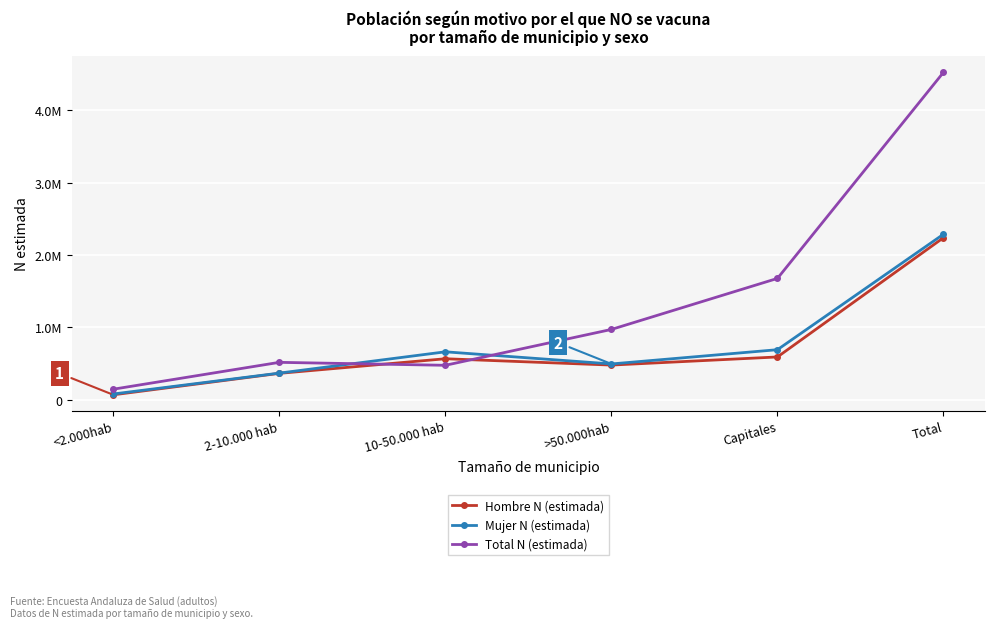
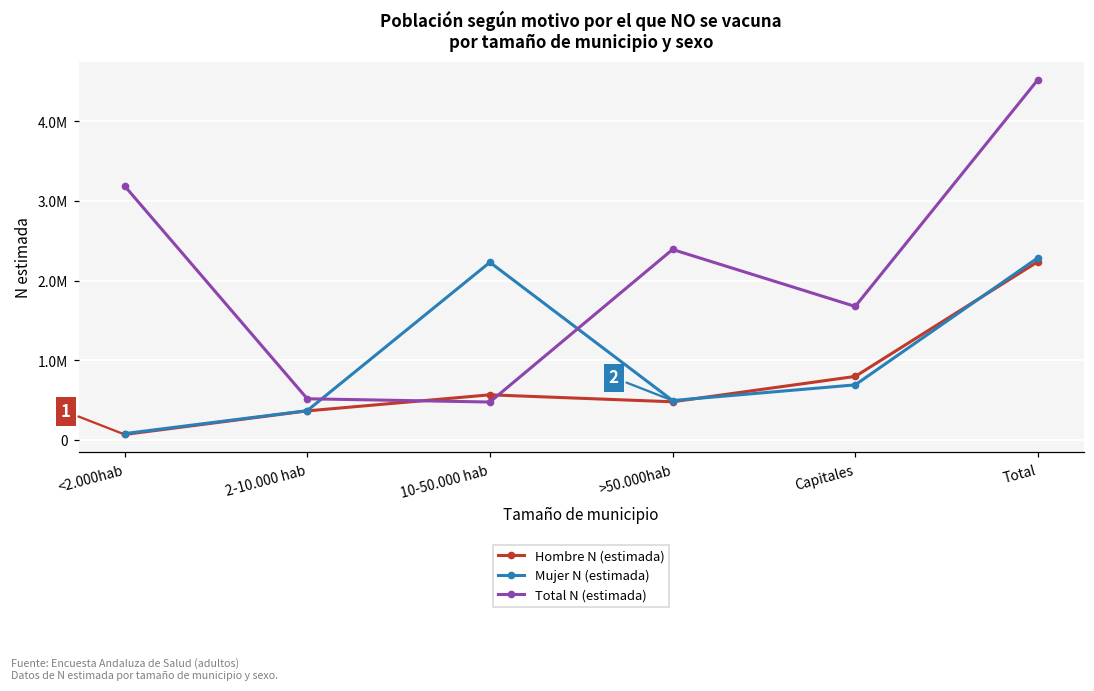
Total N (estimada), <2.000hab: 100000 -> 3200000
Mujer N (estimada), 10-50.000 hab: 700000 -> 2200000
Total N (estimada), >50.000hab: 1000000 -> 2400000
Hombre N (estimada), Capitales: 600000 -> 800000
